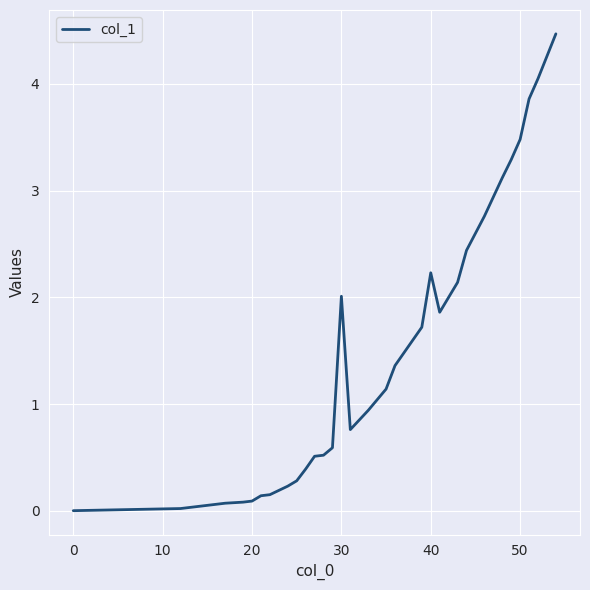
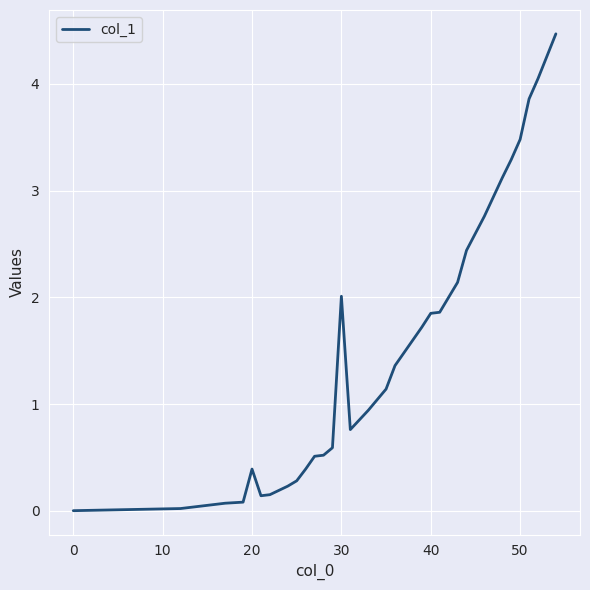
20: 0.09 -> 0.39
40: 2.23 -> 1.85
